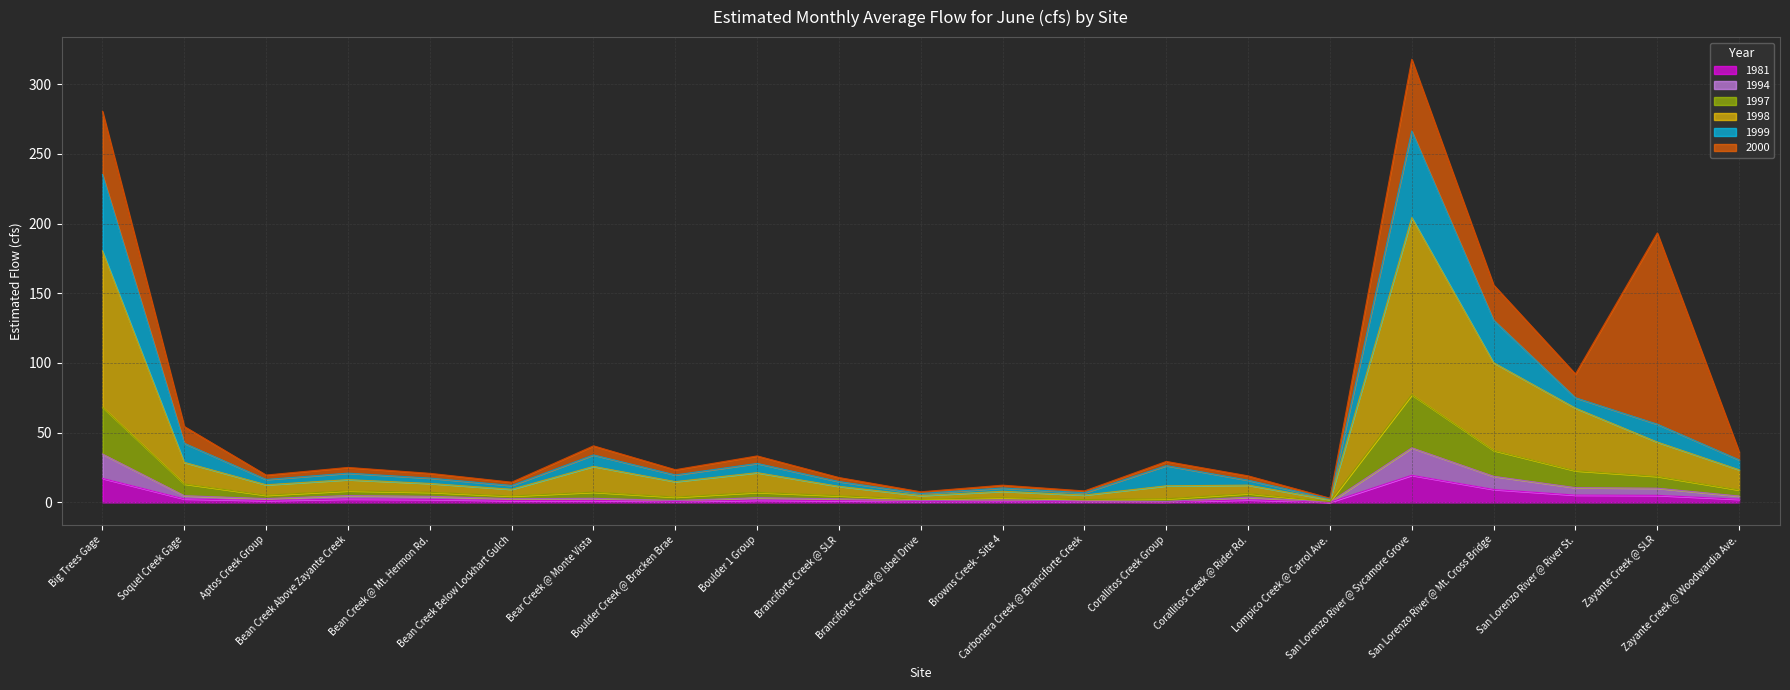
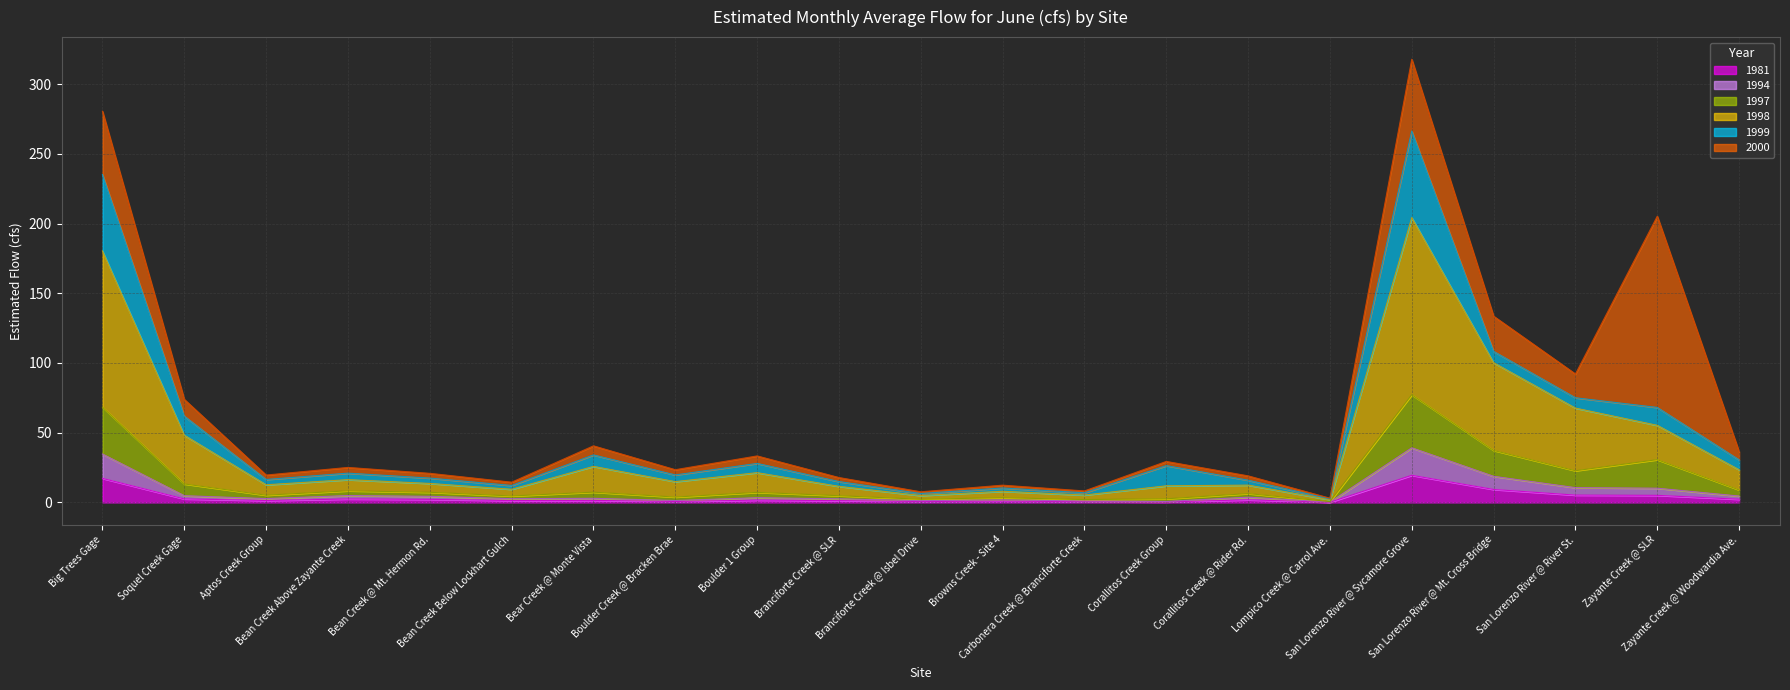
1998, Soquel Creek Gage: 15 -> 35
1999, San Lorenzo River @ Mt. Cross Bridge: 31 -> 8
1997, Zayante Creek @ SLR: 8 -> 20
